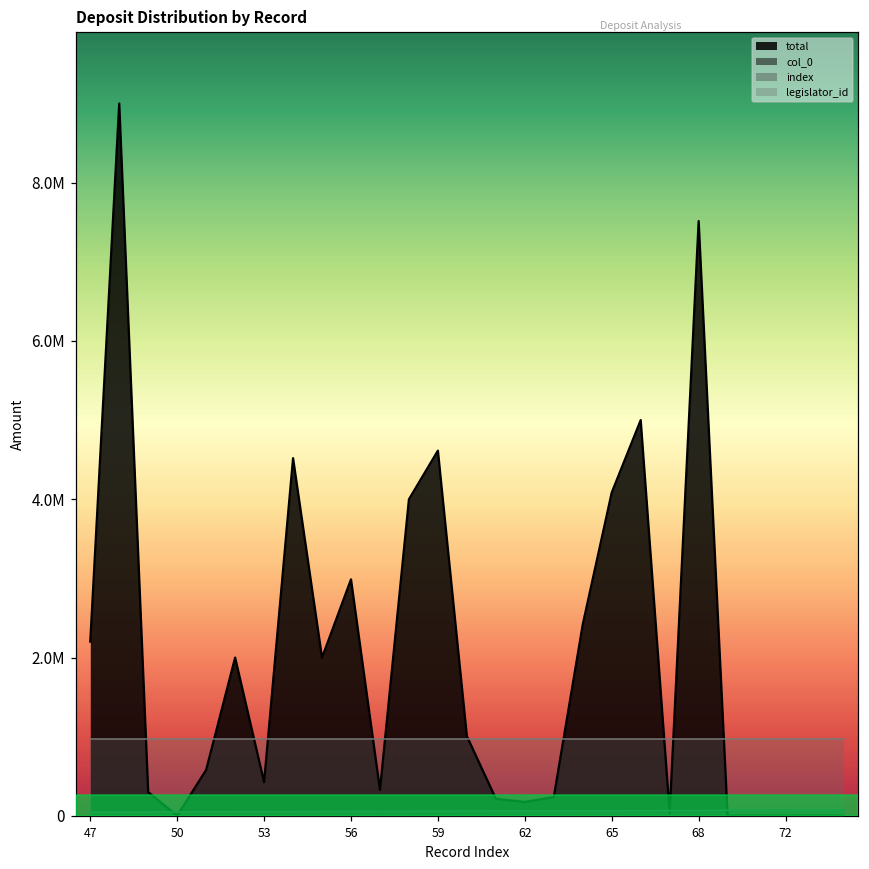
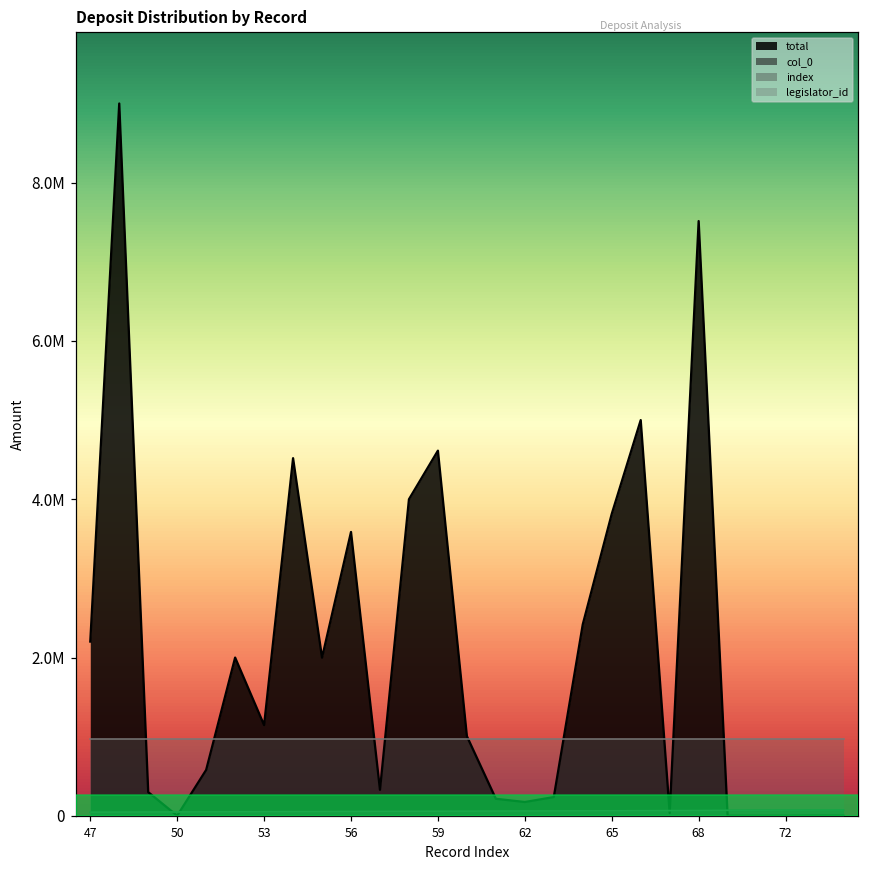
total, 53: 400000 -> 1100000
total, 56: 3000000 -> 3600000
total, 65: 4100000 -> 3800000
